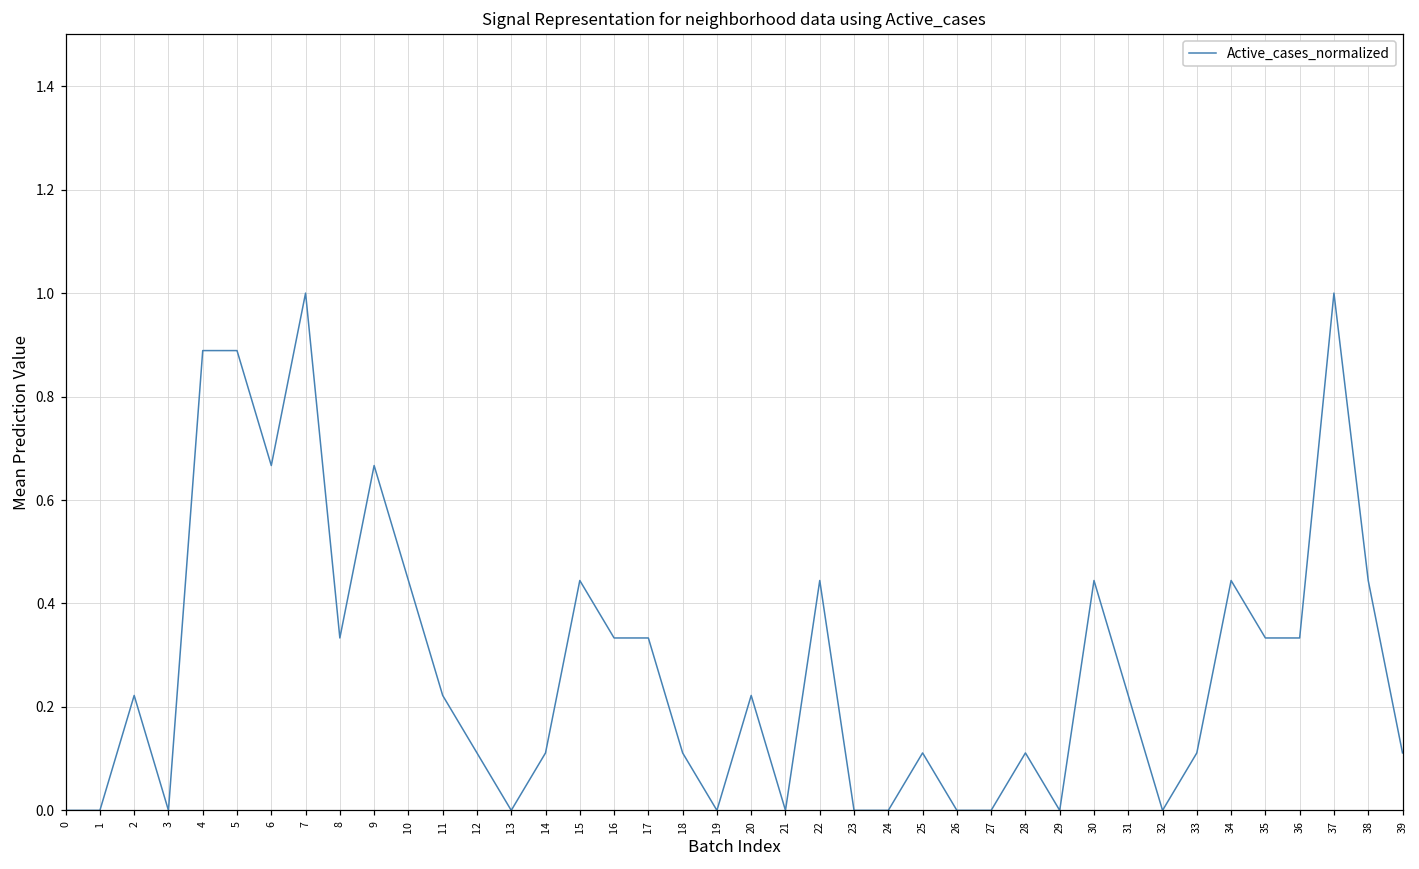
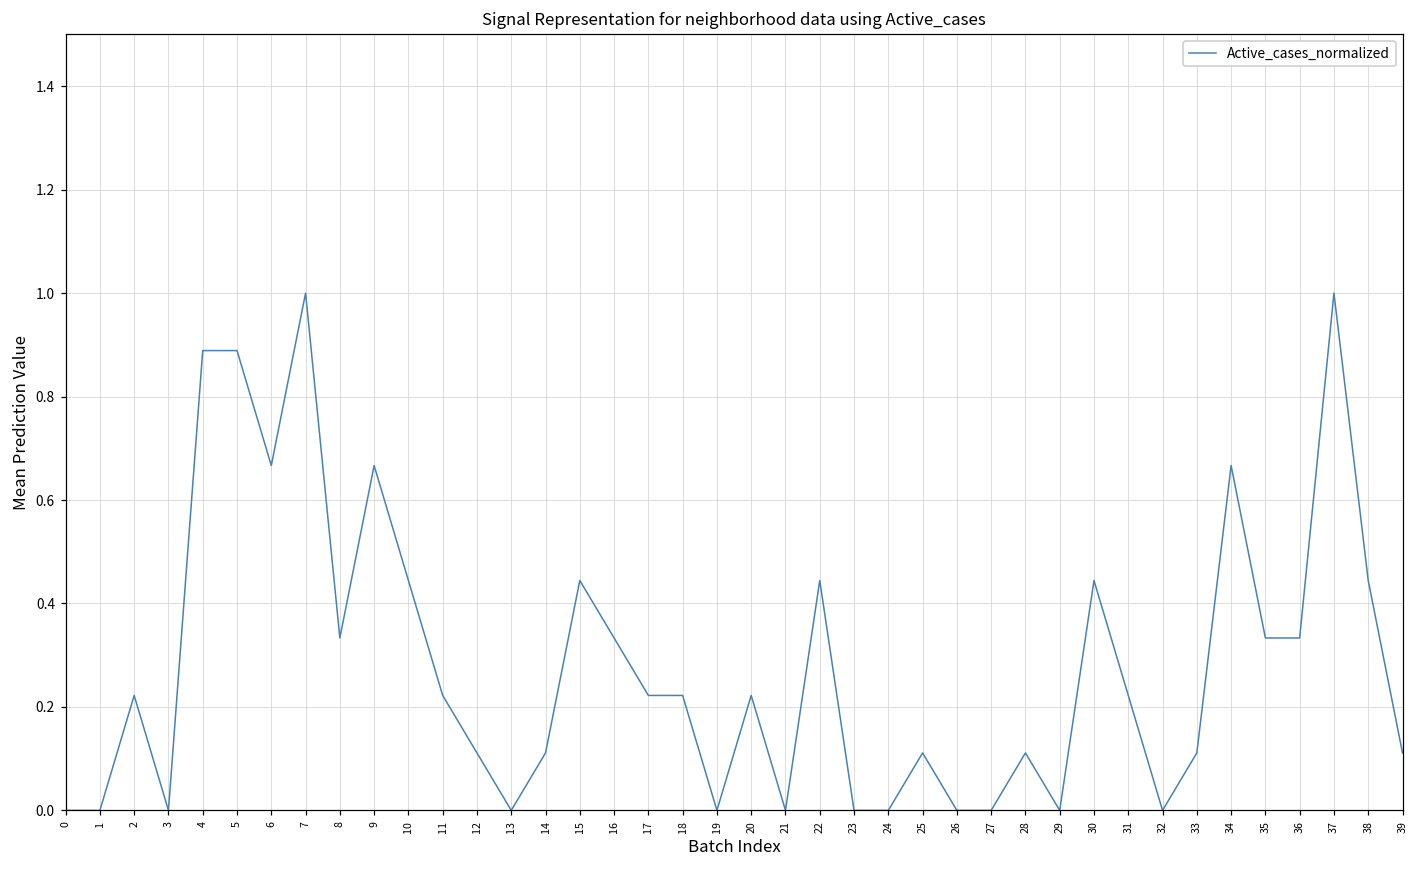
17: 0.33 -> 0.22
18: 0.11 -> 0.22
34: 0.44 -> 0.67
